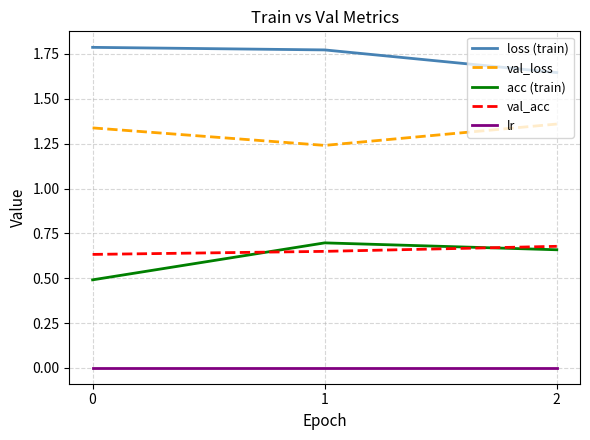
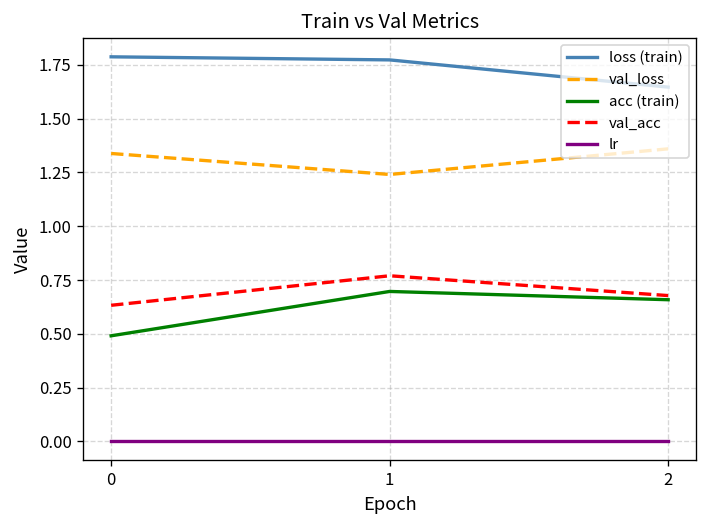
val_acc, 1: 0.65 -> 0.77
